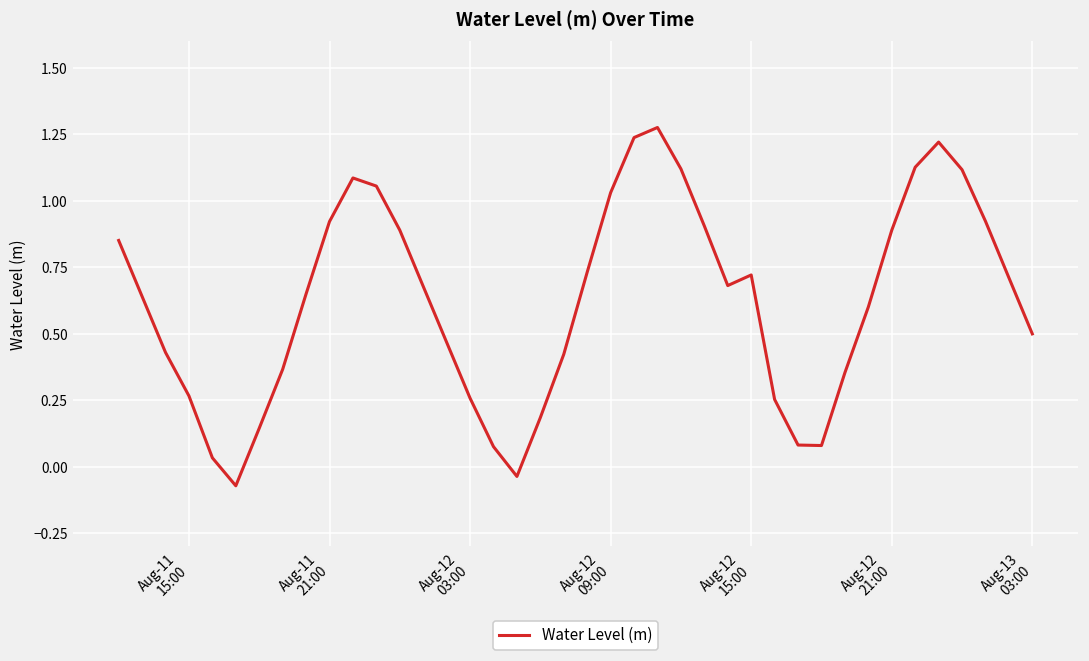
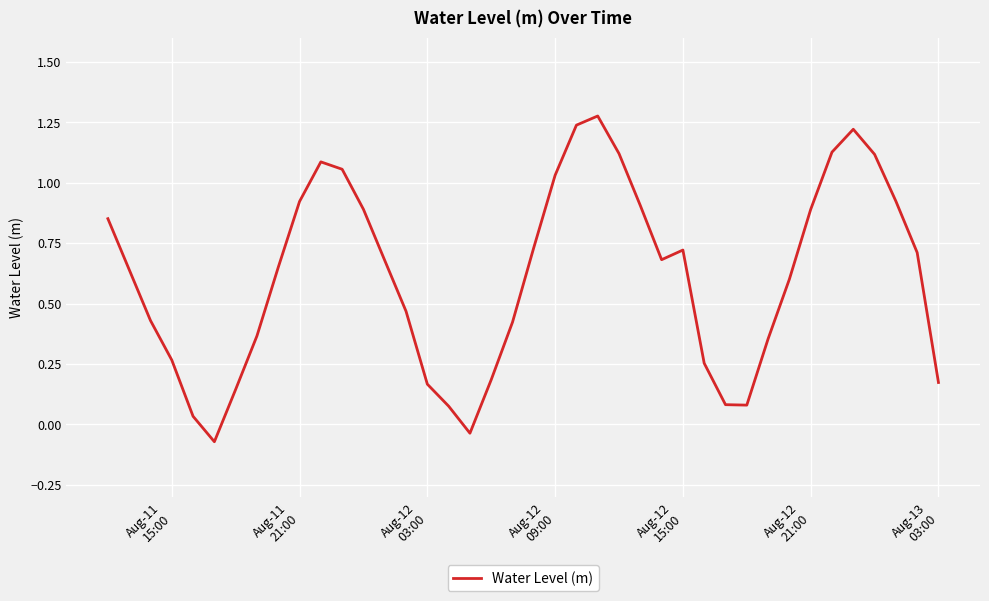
Aug-12 03:00: 0.26 -> 0.17
Aug-13 03:00: 0.50 -> 0.17
